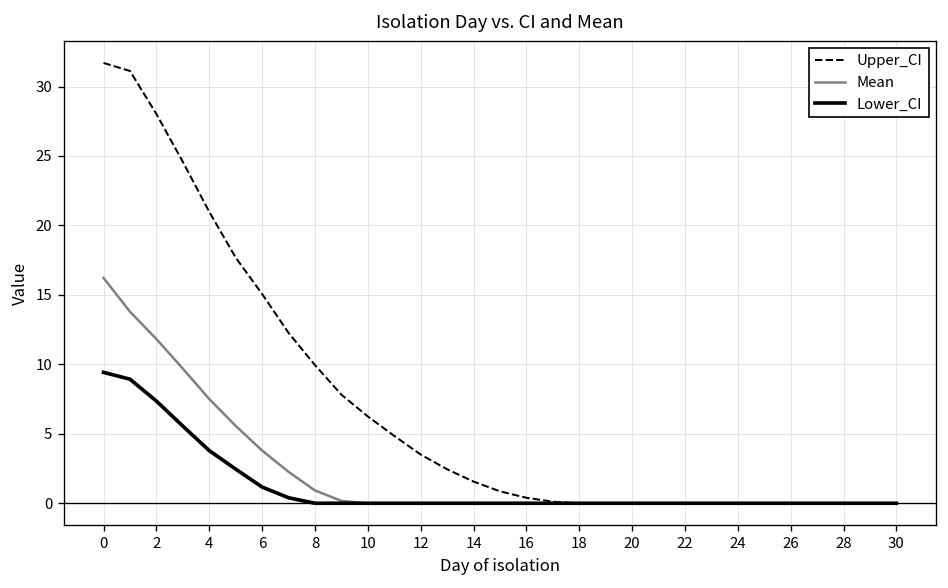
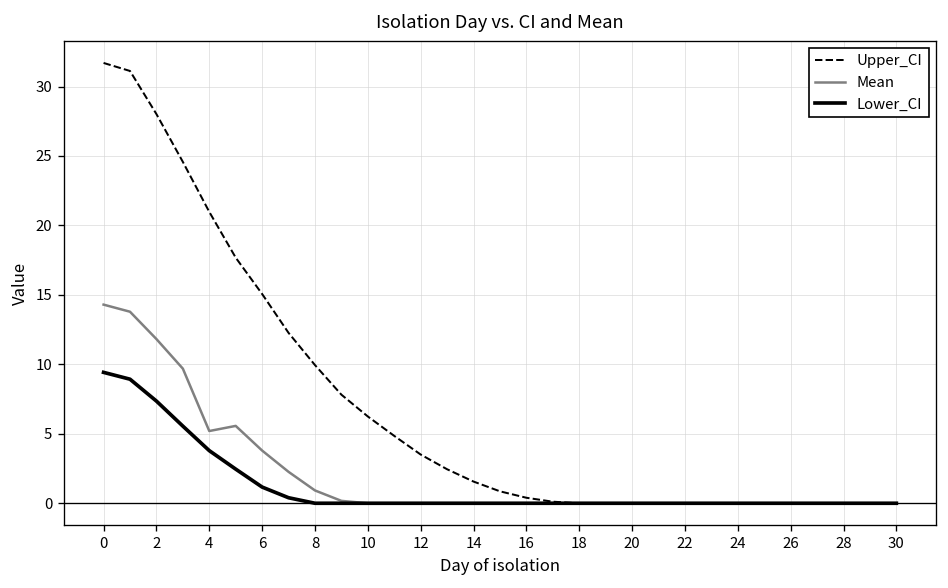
Mean, 0: 16.2 -> 14.3
Mean, 4: 7.5 -> 5.2
